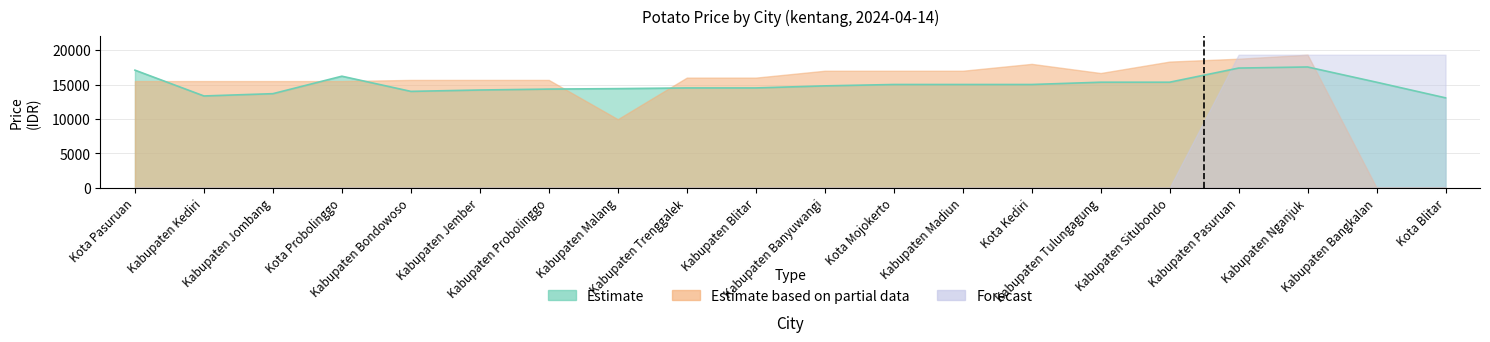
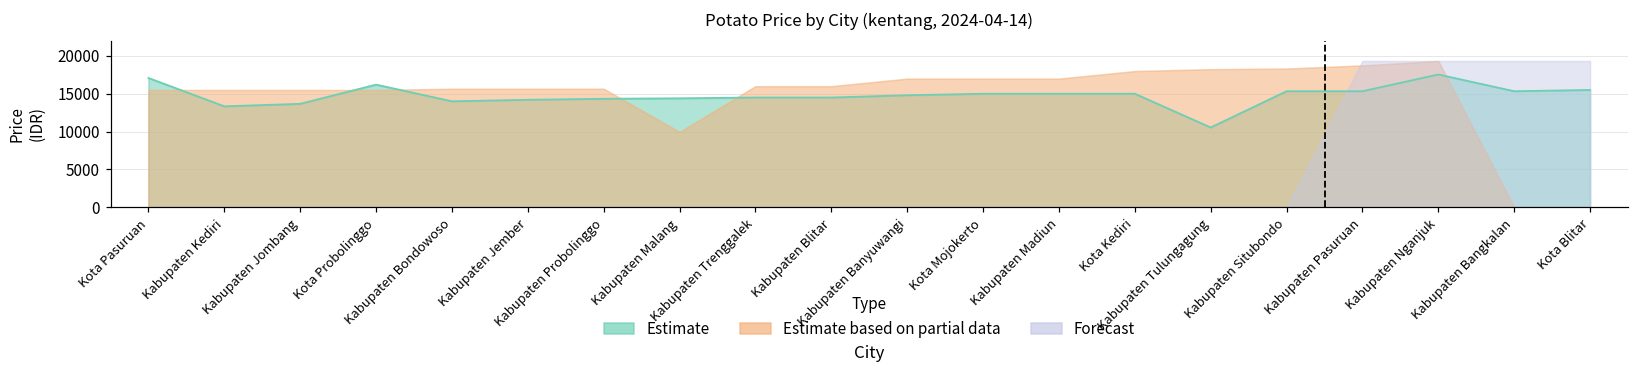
Estimate, Kabupaten Tulungagung: 15000 -> 11000
Estimate based on partial data, Kabupaten Tulungagung: 17000 -> 18000
Estimate, Kabupaten Pasuruan: 17000 -> 15000
Estimate, Kota Blitar: 13000 -> 16000
